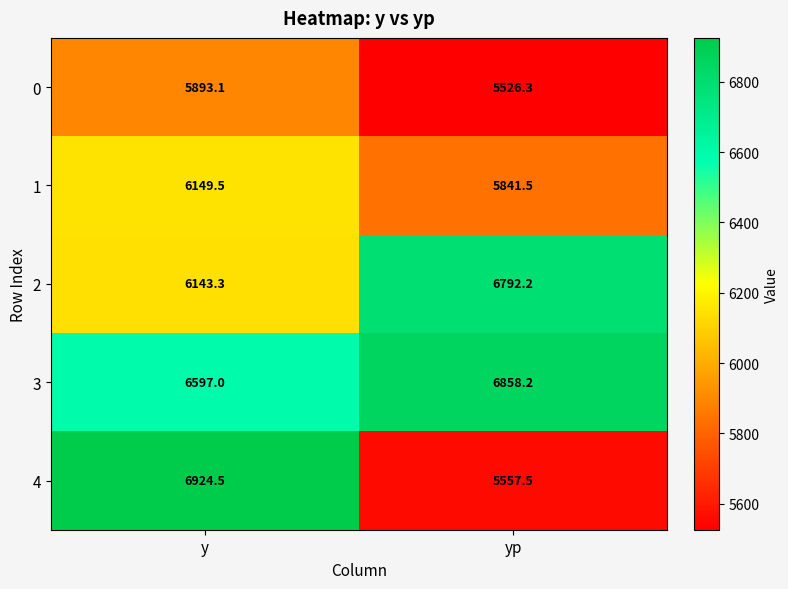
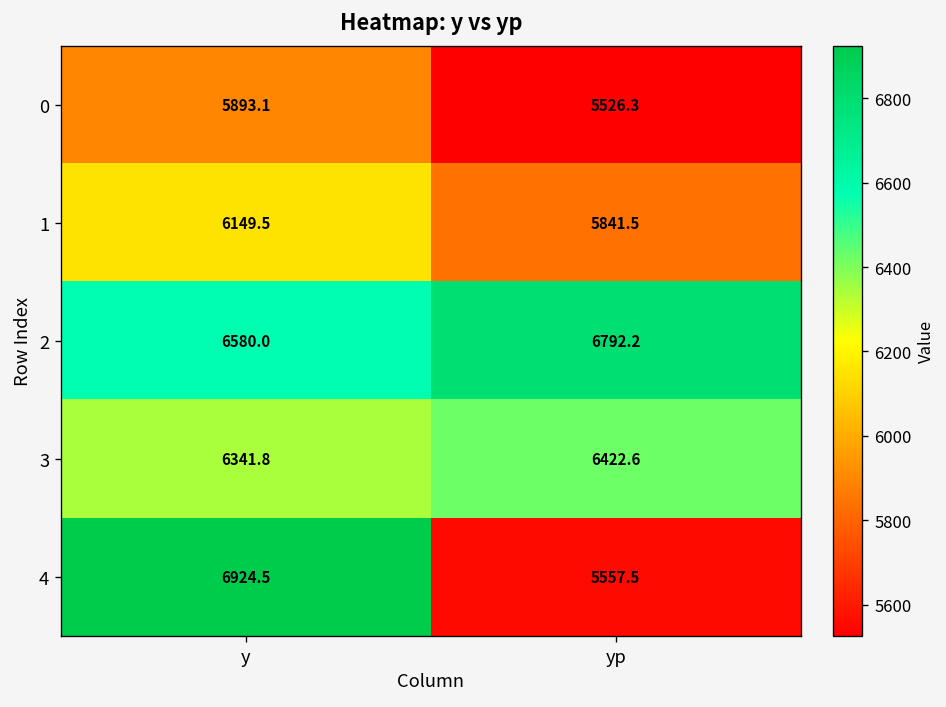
2, y: 6143.3 -> 6580.0
3, y: 6597.0 -> 6341.8
3, yp: 6858.2 -> 6422.6
